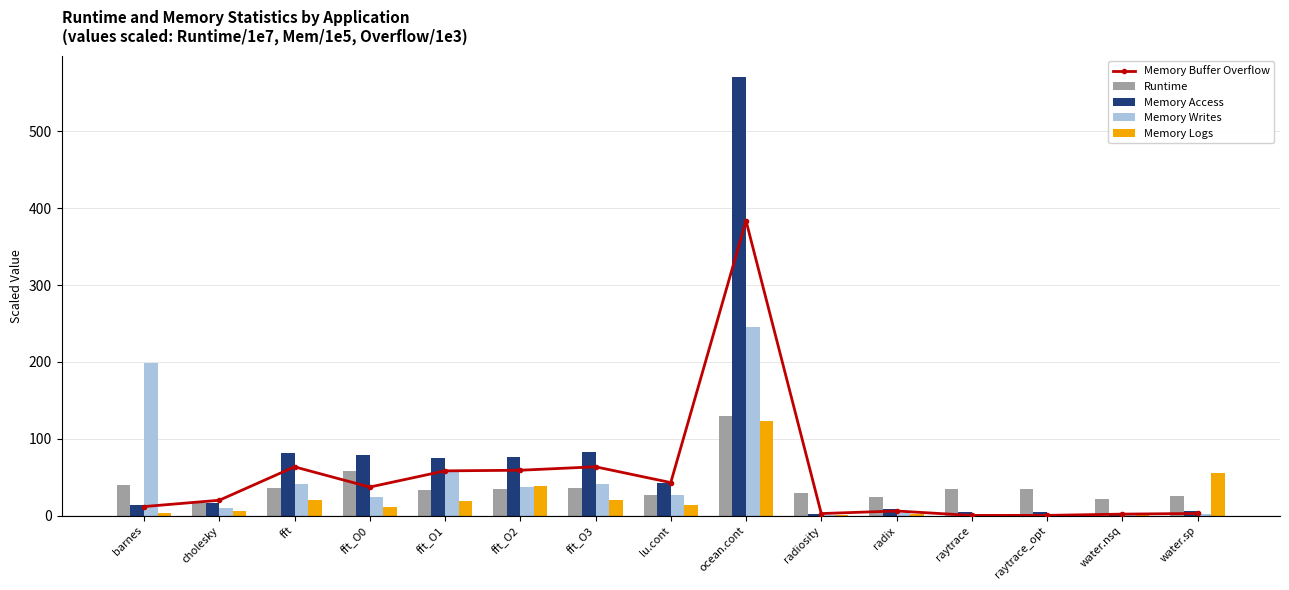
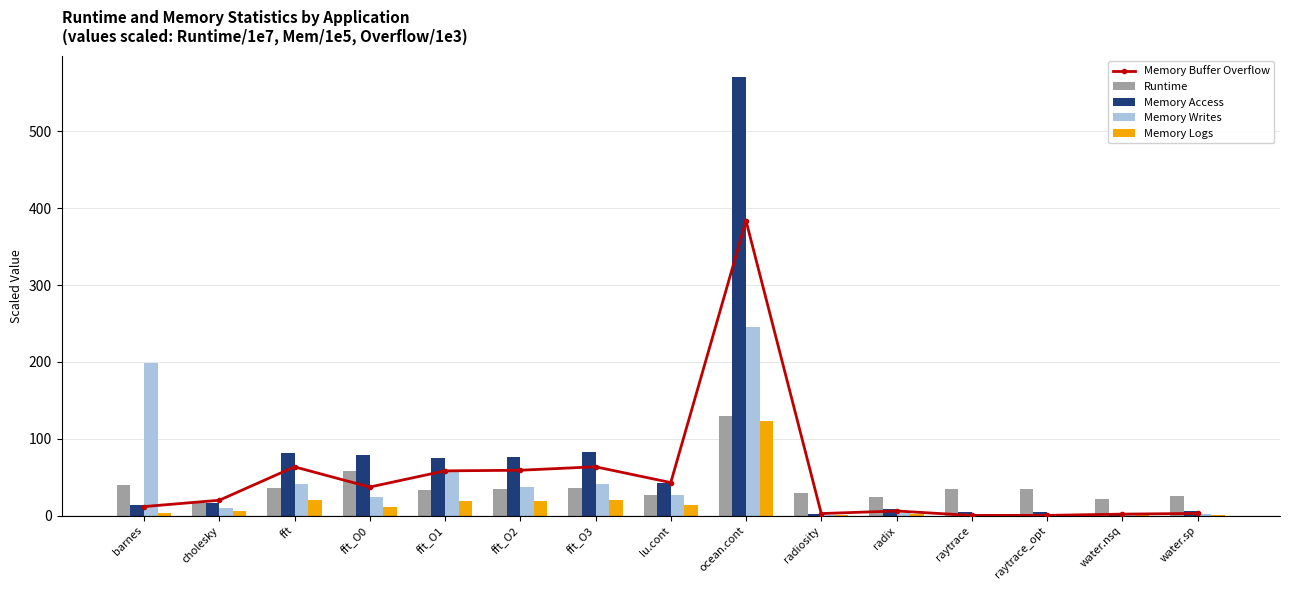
Memory Logs, fft_O2: 40 -> 20
Memory Logs, water.sp: 60 -> 0
